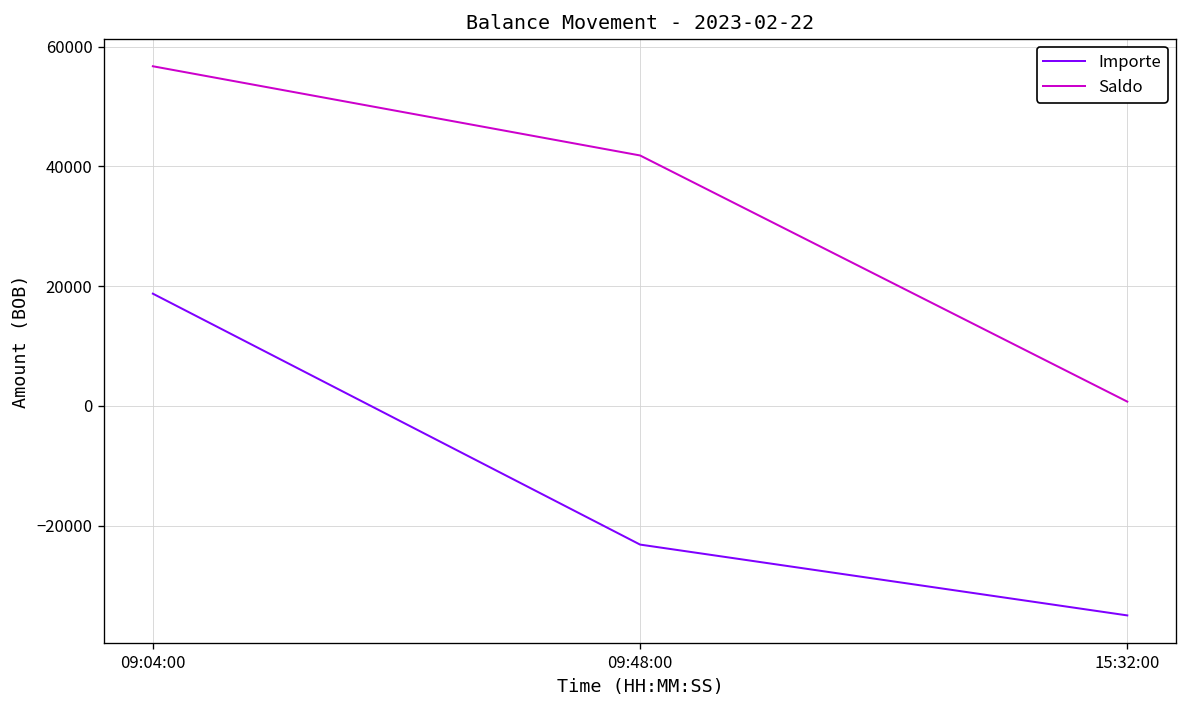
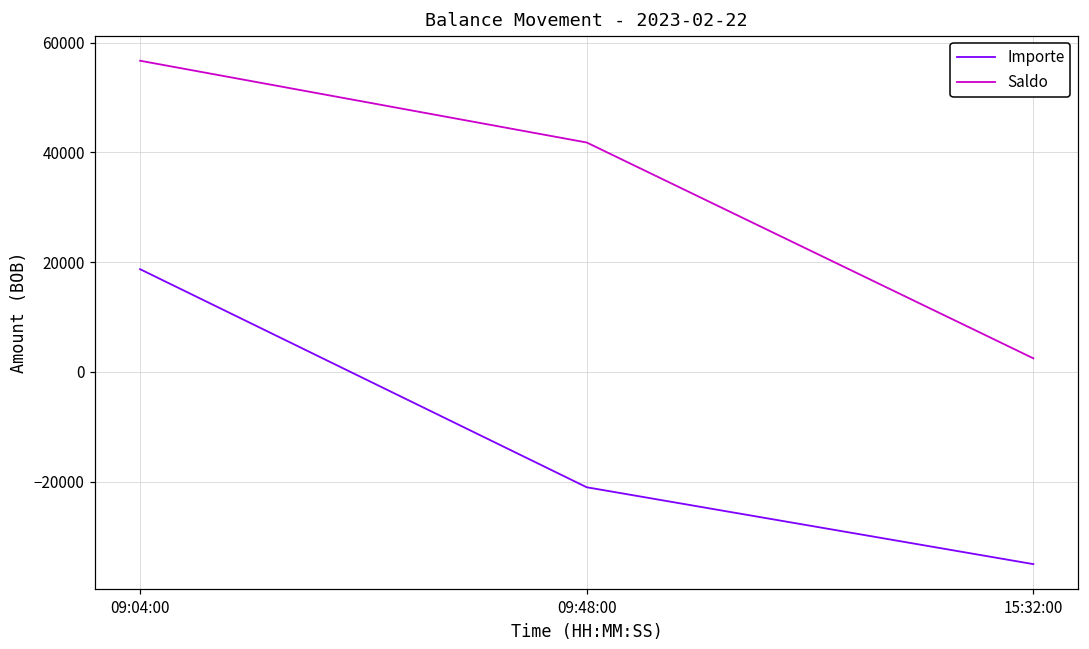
Importe, 09:48:00: -23000 -> -21000
Saldo, 15:32:00: 1000 -> 2000
